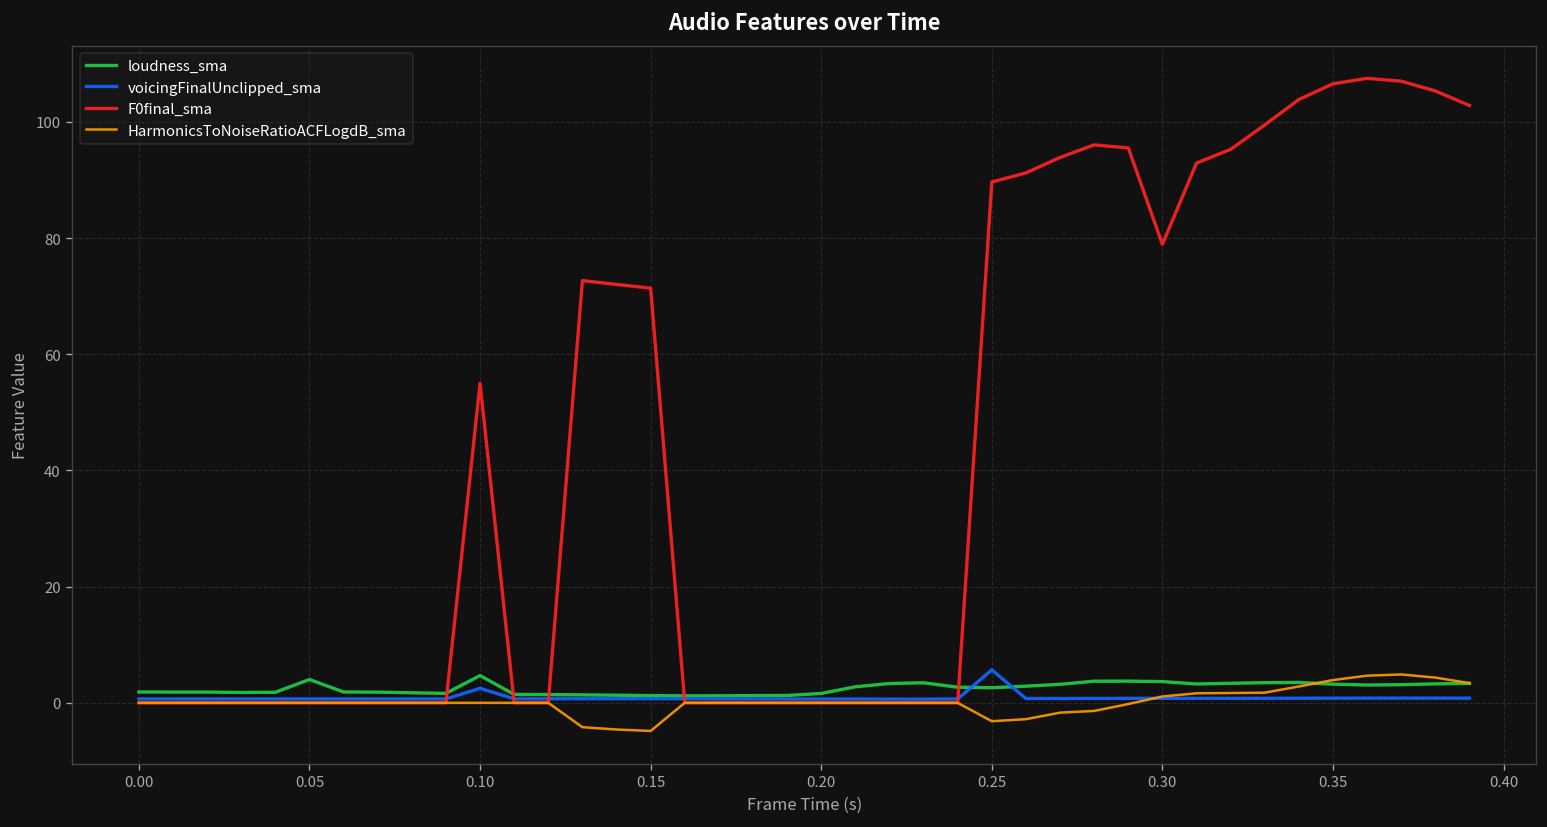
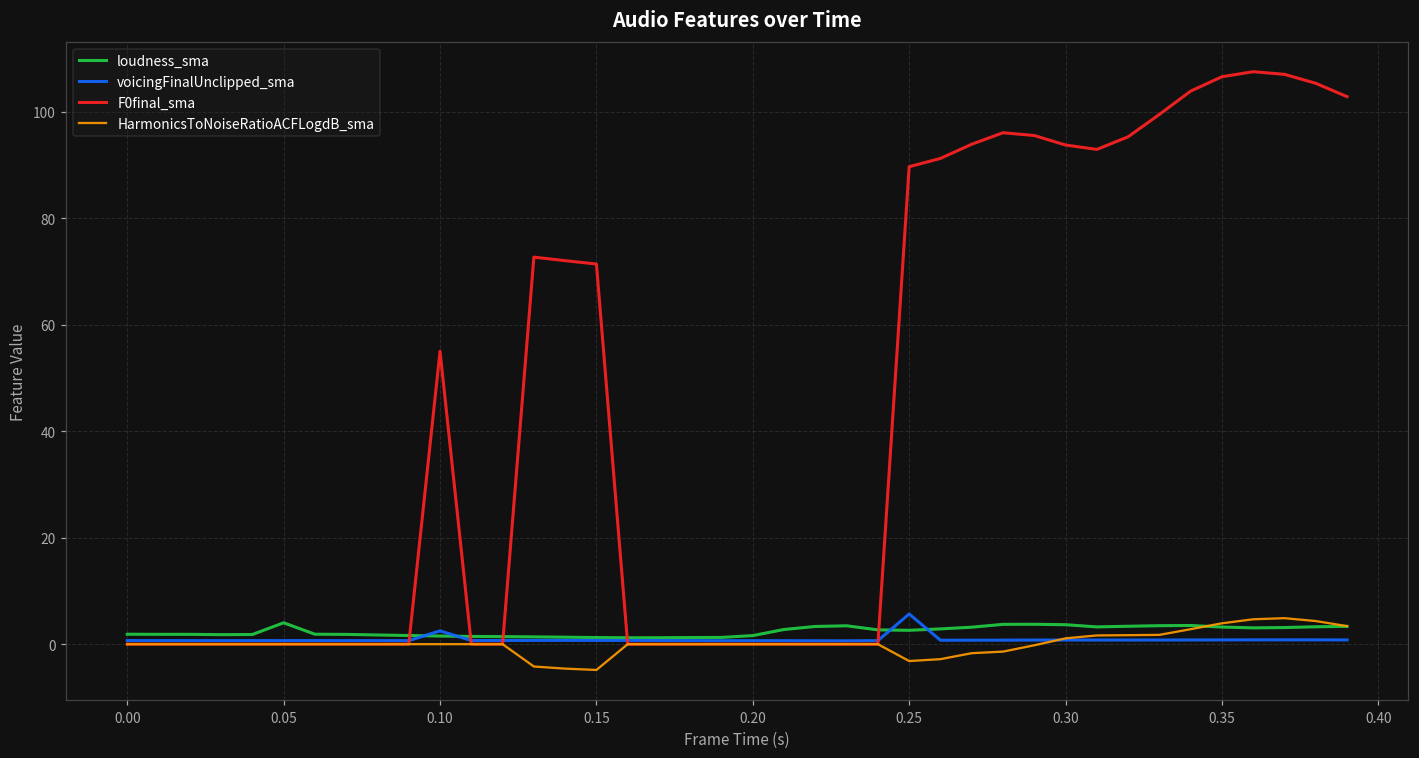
loudness_sma, 0.10: 5 -> 2
F0final_sma, 0.30: 79 -> 94
